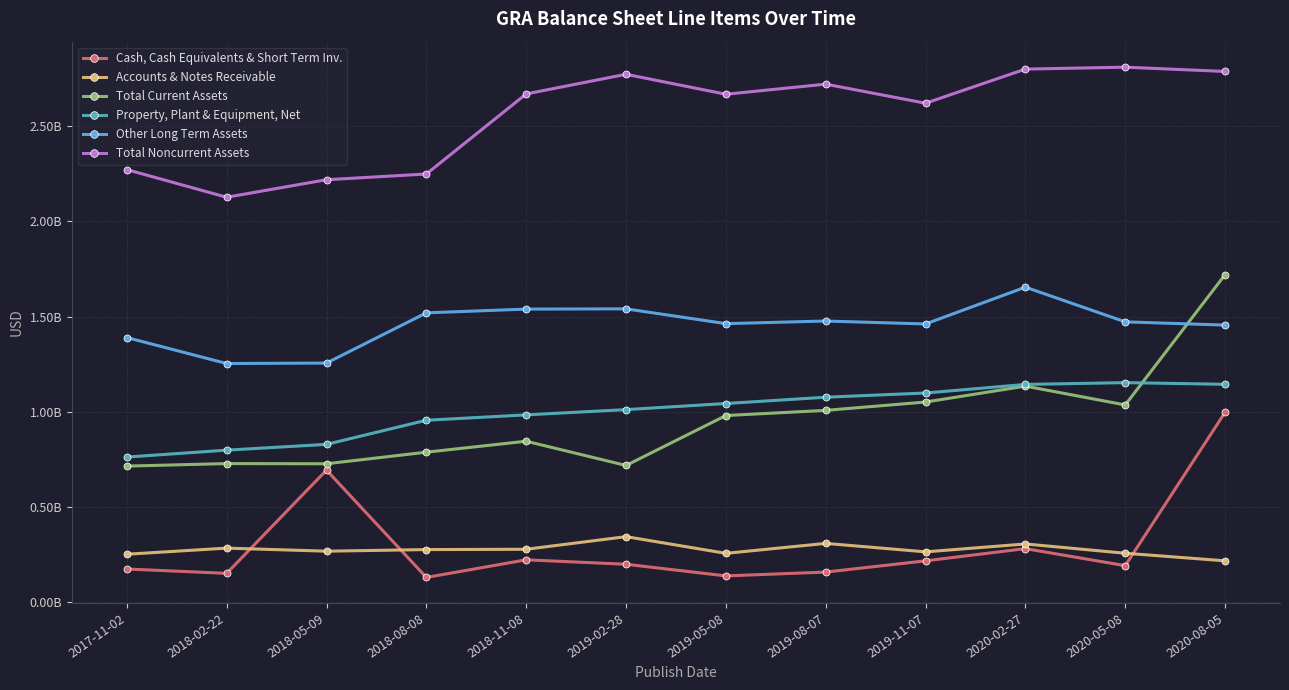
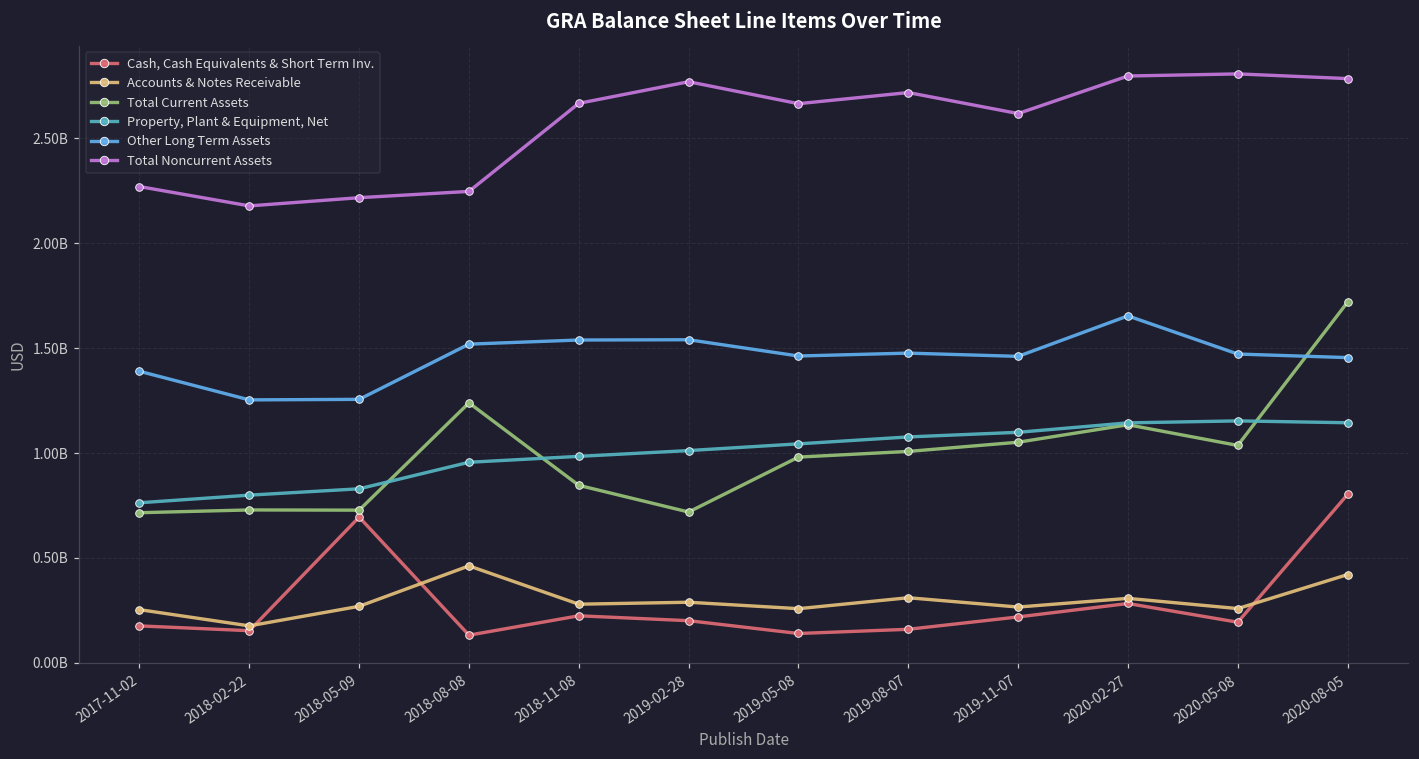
Accounts & Notes Receivable, 2018-02-22: 290000000 -> 180000000
Total Noncurrent Assets, 2018-02-22: 2130000000 -> 2180000000
Accounts & Notes Receivable, 2018-08-08: 280000000 -> 460000000
Total Current Assets, 2018-08-08: 790000000 -> 1240000000
Accounts & Notes Receivable, 2019-02-28: 350000000 -> 290000000
Cash, Cash Equivalents & Short Term Inv., 2020-08-05: 1000000000 -> 800000000
Accounts & Notes Receivable, 2020-08-05: 220000000 -> 420000000
